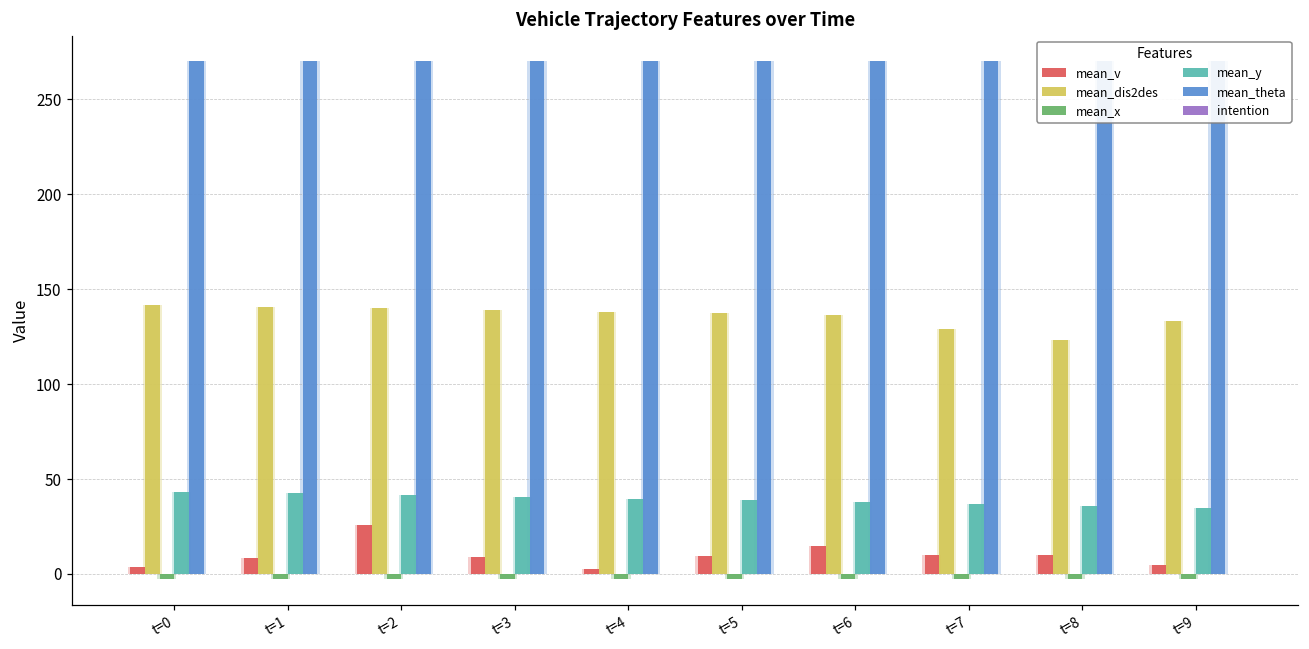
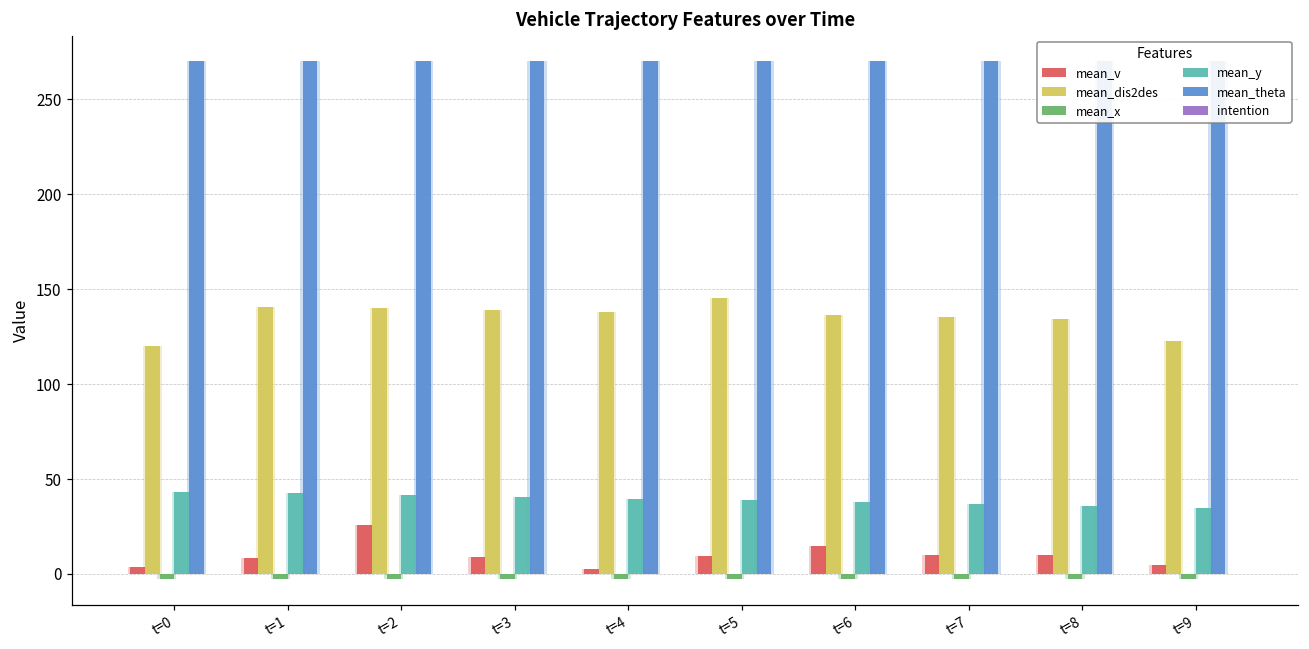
mean_dis2des, t=0: 142 -> 120
mean_dis2des, t=5: 137 -> 145
mean_dis2des, t=7: 129 -> 135
mean_dis2des, t=8: 123 -> 134
mean_dis2des, t=9: 133 -> 123
